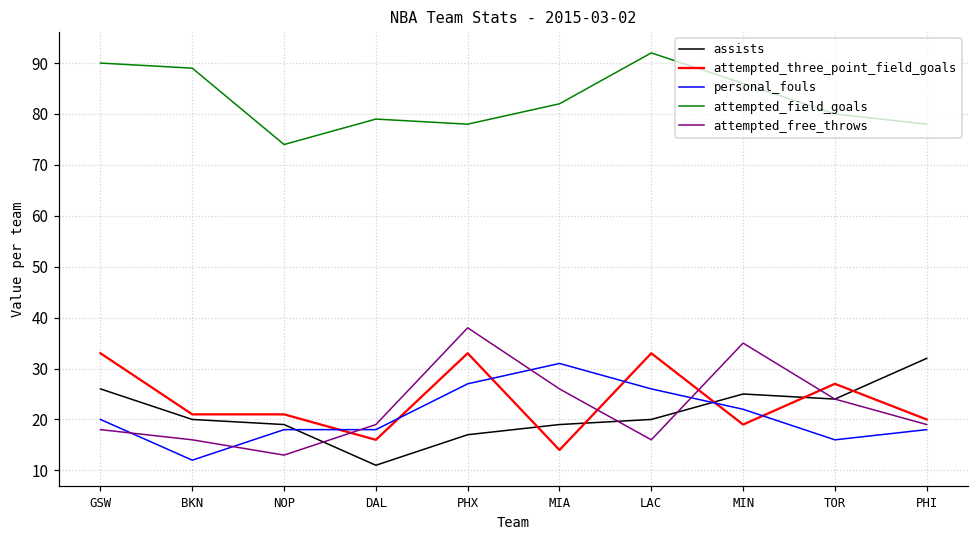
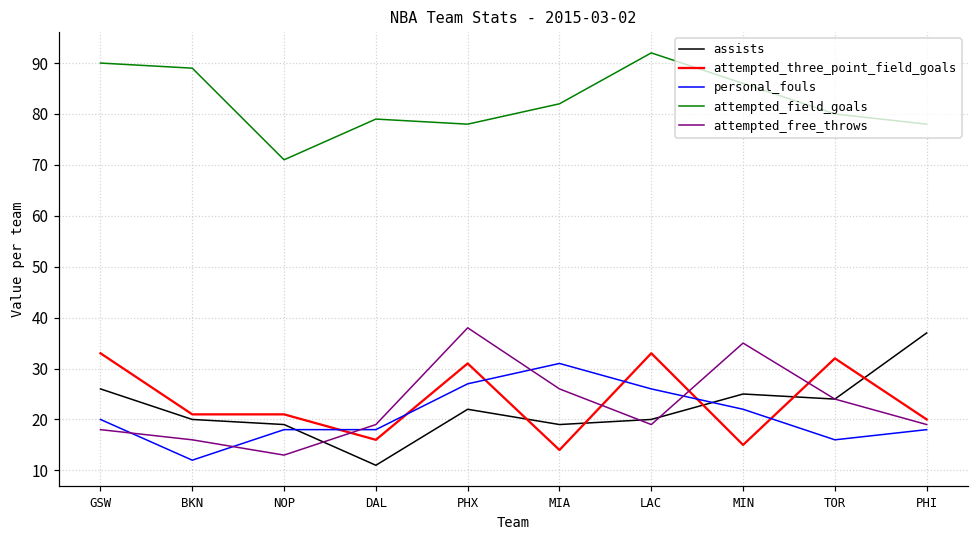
attempted_field_goals, NOP: 74 -> 71
assists, PHX: 17 -> 22
attempted_three_point_field_goals, PHX: 33 -> 31
attempted_free_throws, LAC: 16 -> 19
attempted_three_point_field_goals, MIN: 19 -> 15
attempted_three_point_field_goals, TOR: 27 -> 32
assists, PHI: 32 -> 37
